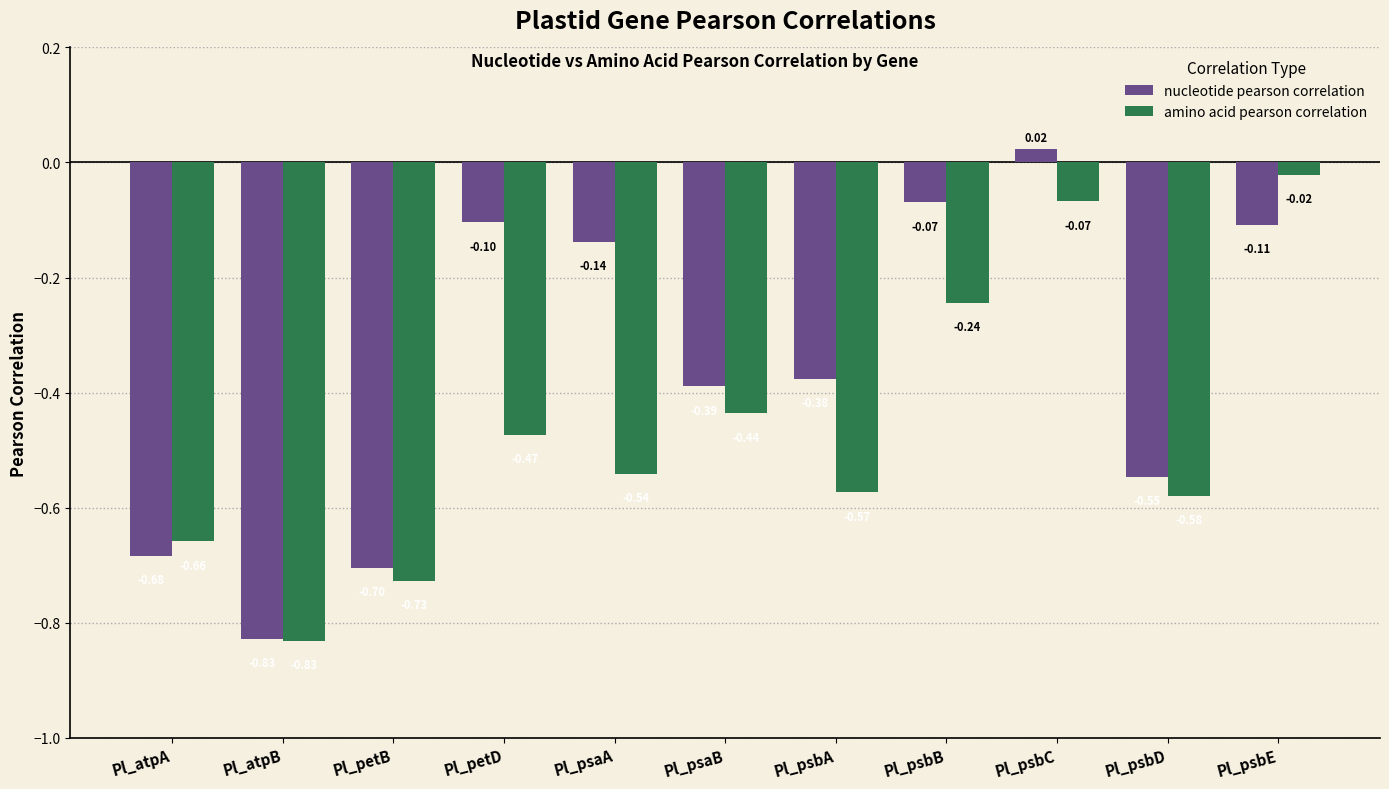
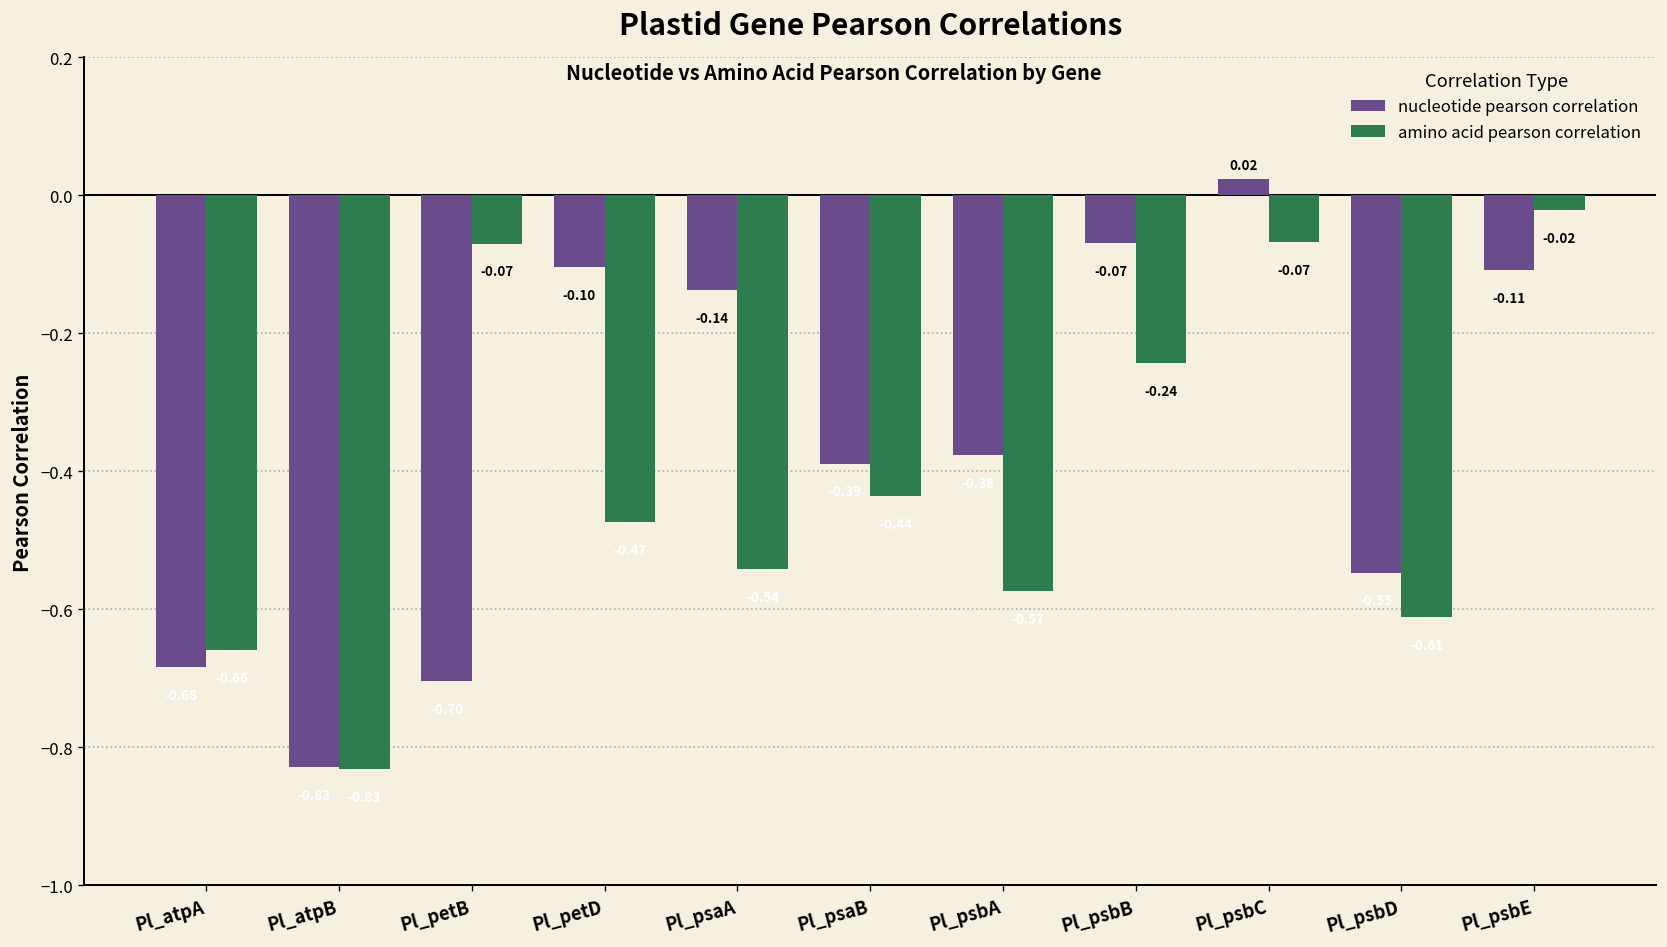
amino acid pearson correlation, Pl_petB: -0.73 -> -0.07
amino acid pearson correlation, Pl_psbD: -0.58 -> -0.61
